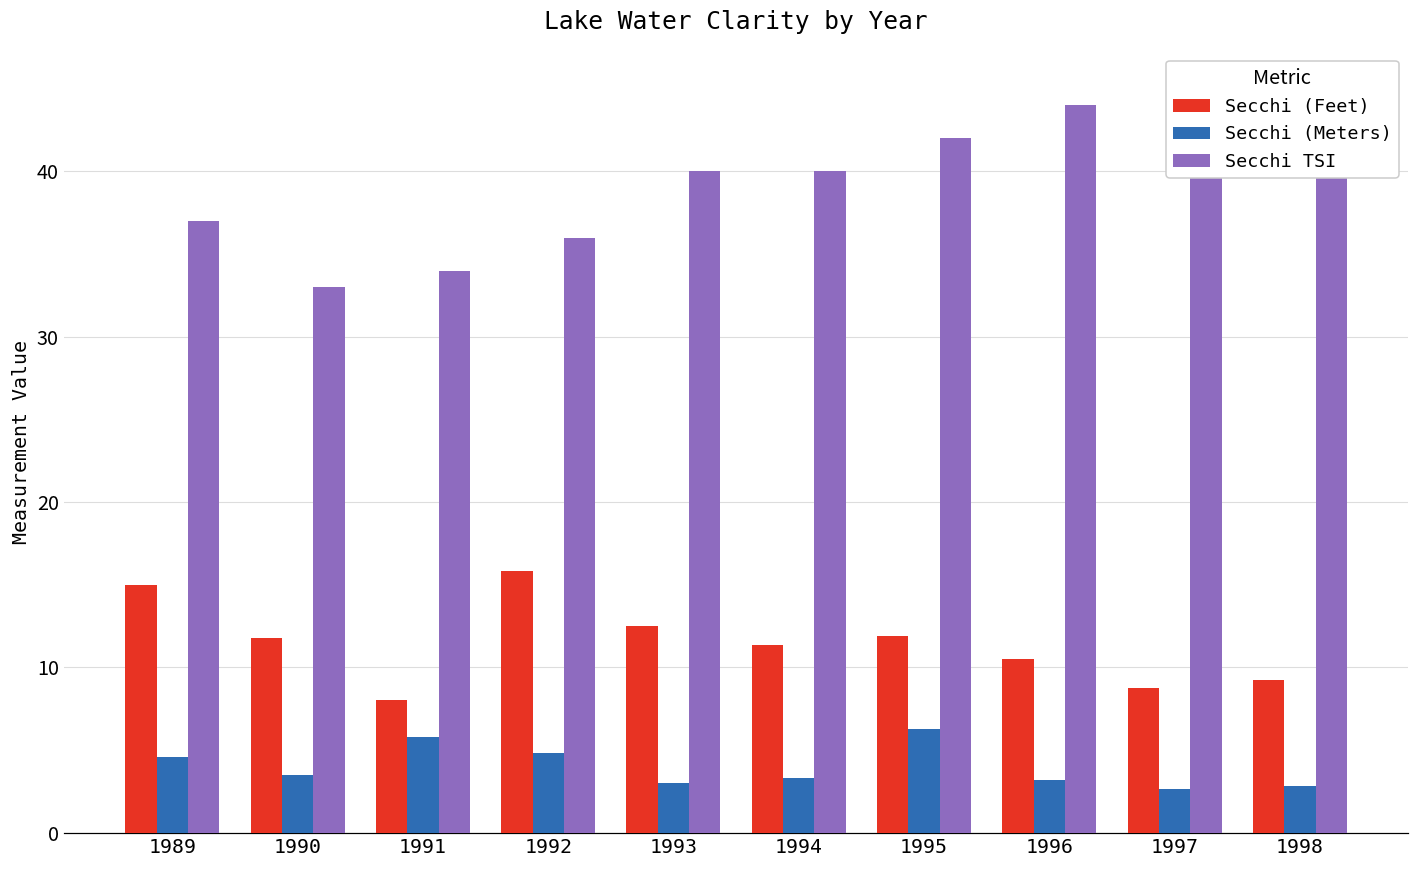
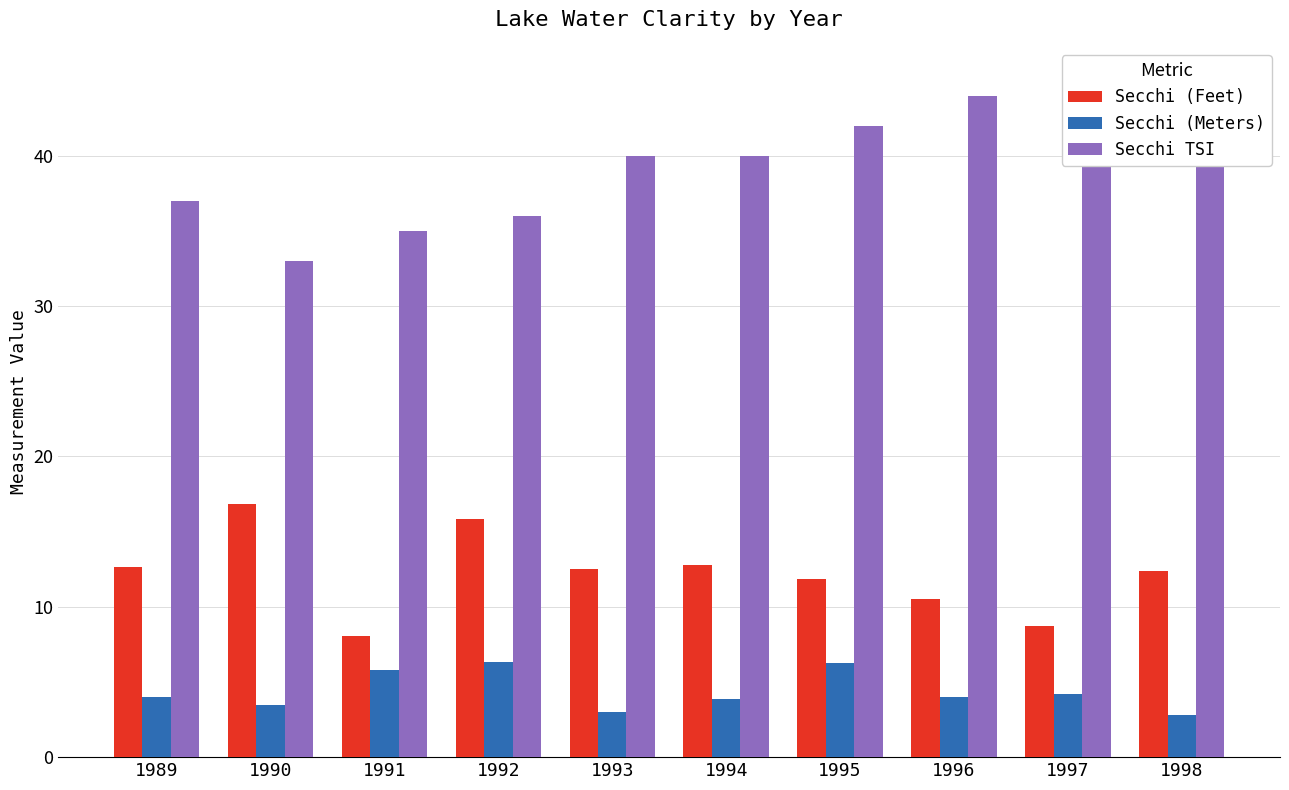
Secchi (Feet), 1989: 15.0 -> 12.7
Secchi (Meters), 1989: 4.6 -> 4.0
Secchi (Feet), 1990: 11.8 -> 16.8
Secchi TSI, 1991: 34 -> 35
Secchi (Meters), 1992: 4.8 -> 6.3
Secchi (Feet), 1994: 11.4 -> 12.8
Secchi (Meters), 1994: 3.3 -> 3.9
Secchi (Meters), 1996: 3.2 -> 4.0
Secchi (Meters), 1997: 2.7 -> 4.2
Secchi (Feet), 1998: 9.3 -> 12.4
